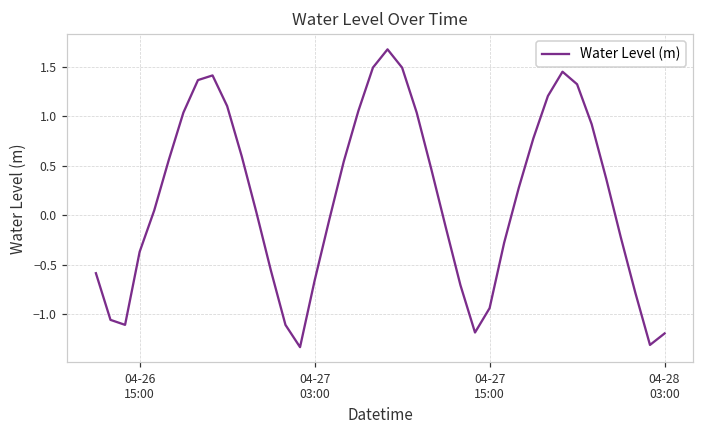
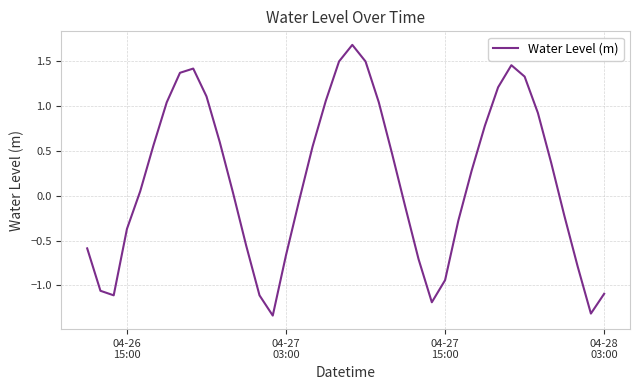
04-28 03:00: -1.2 -> -1.1
